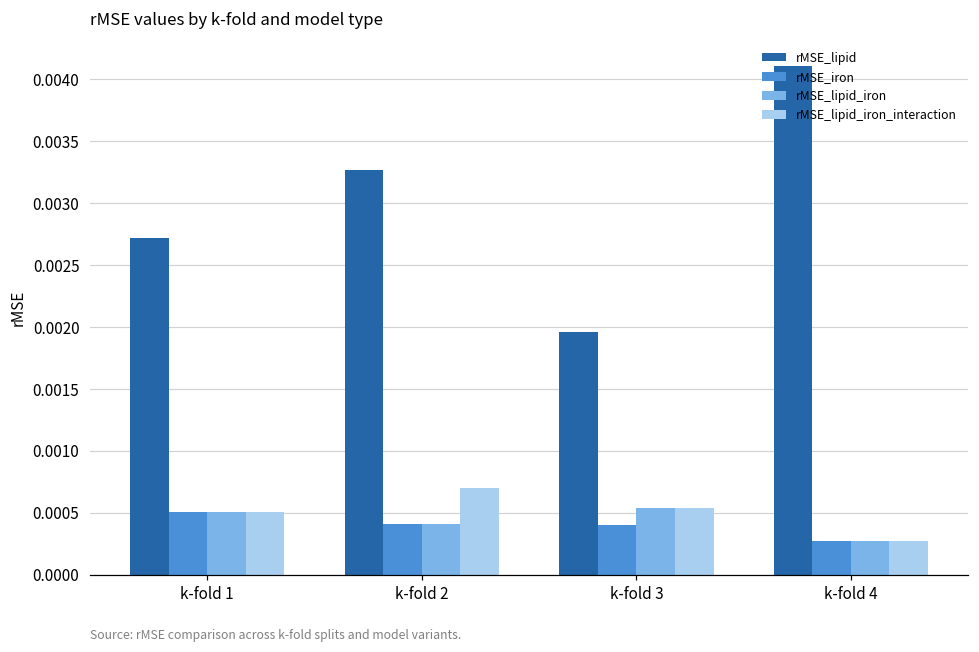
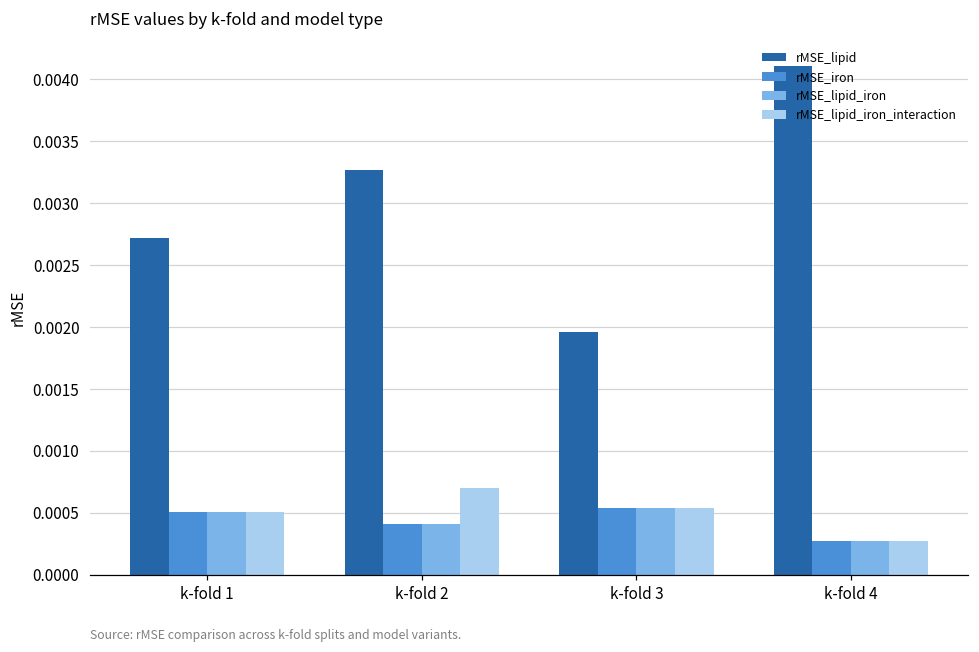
rMSE_iron, k-fold 3: 0.00040 -> 0.00054
